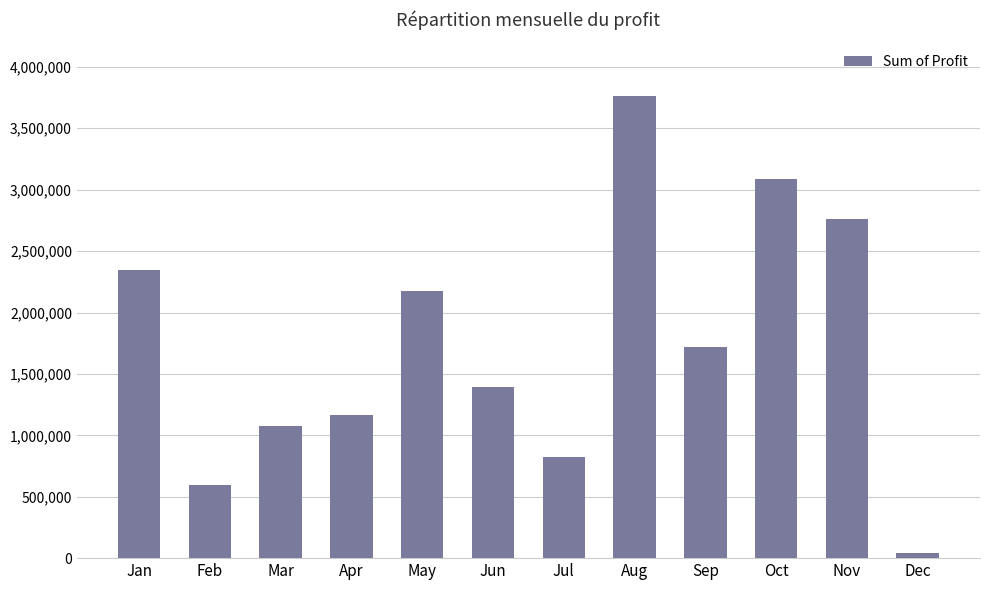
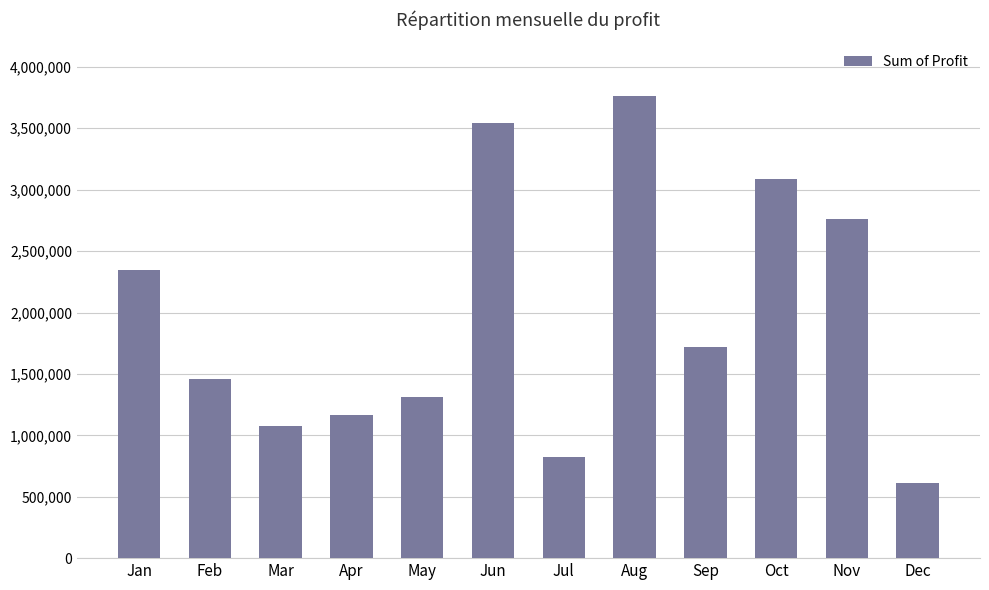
Feb: 600,000 -> 1,460,000
May: 2,180,000 -> 1,320,000
Jun: 1,390,000 -> 3,540,000
Dec: 40,000 -> 610,000
